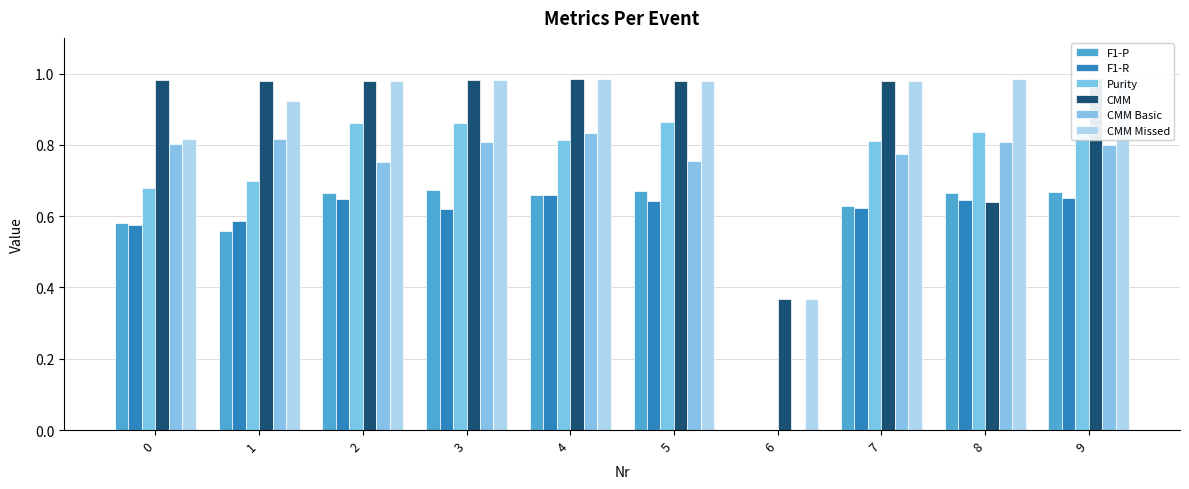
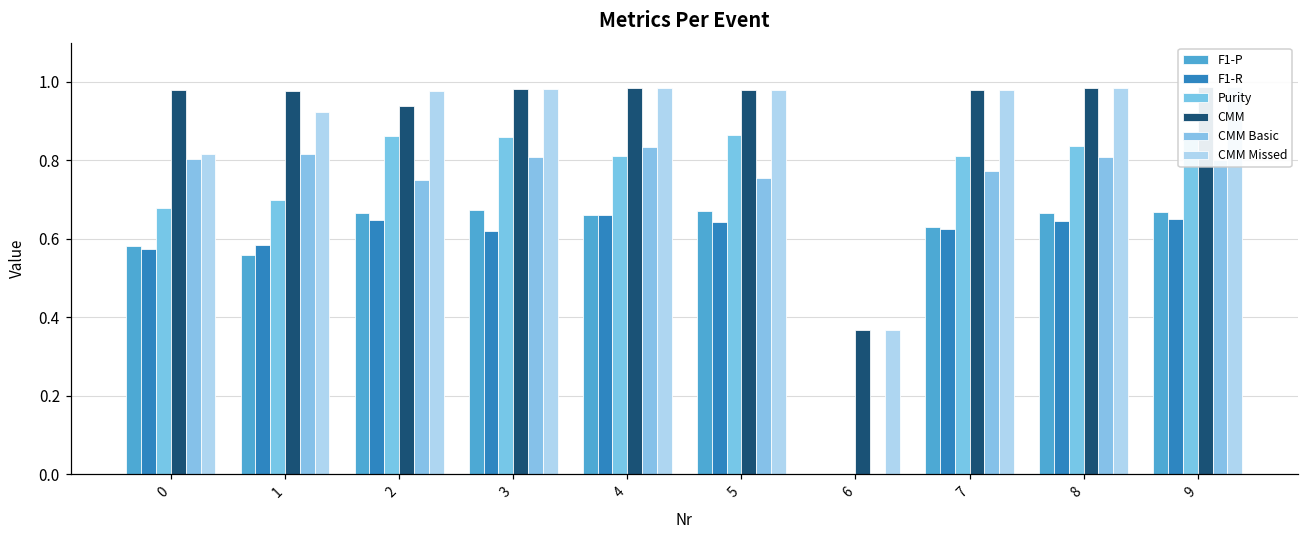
CMM, 2: 0.98 -> 0.94
CMM, 8: 0.64 -> 0.98
